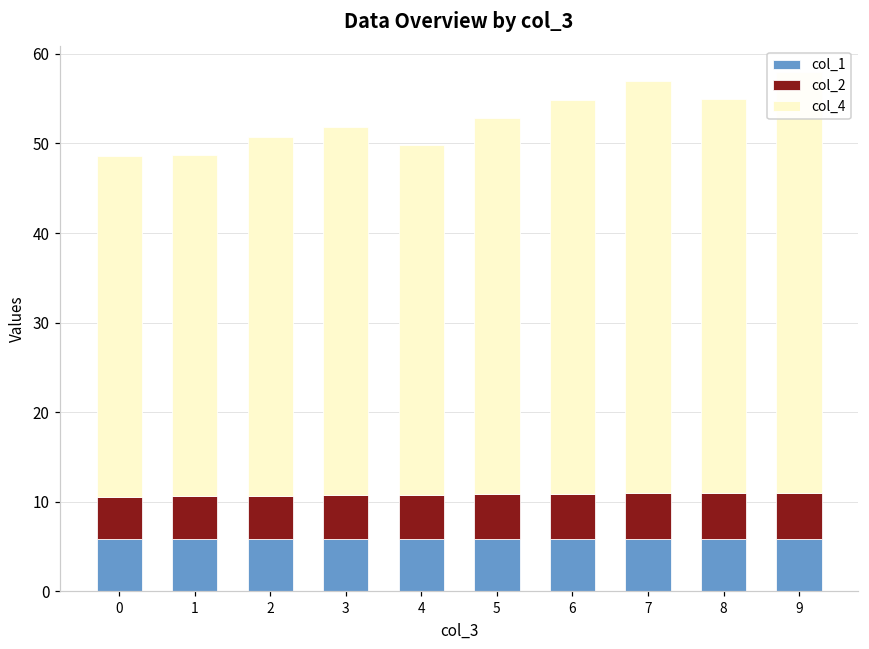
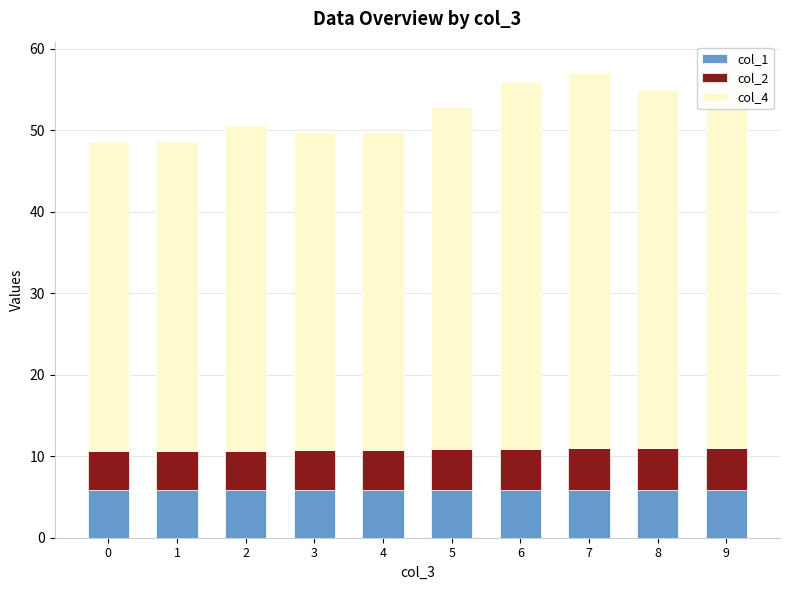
col_4, 3: 41 -> 39
col_4, 6: 44 -> 45
